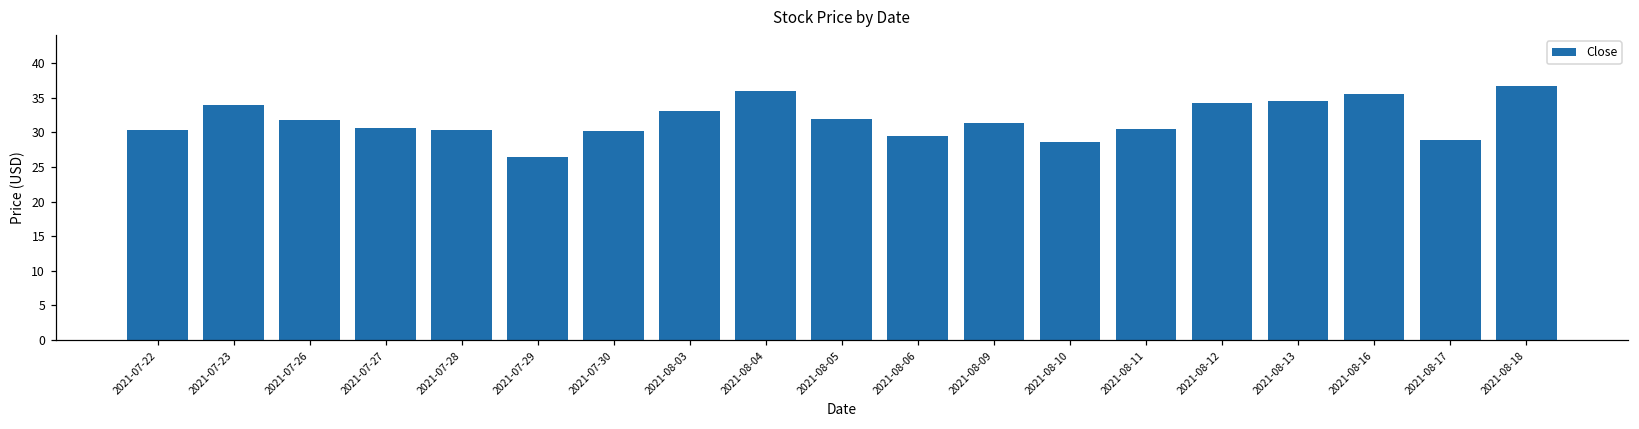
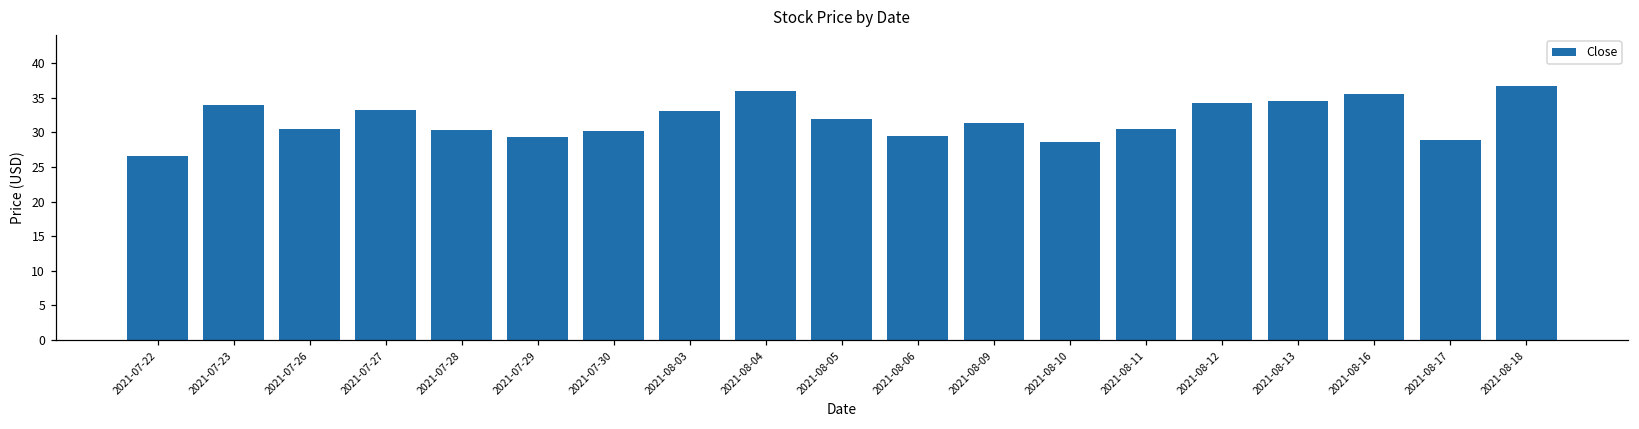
2021-07-22: 30 -> 27
2021-07-26: 32 -> 30
2021-07-27: 31 -> 33
2021-07-29: 26 -> 29
